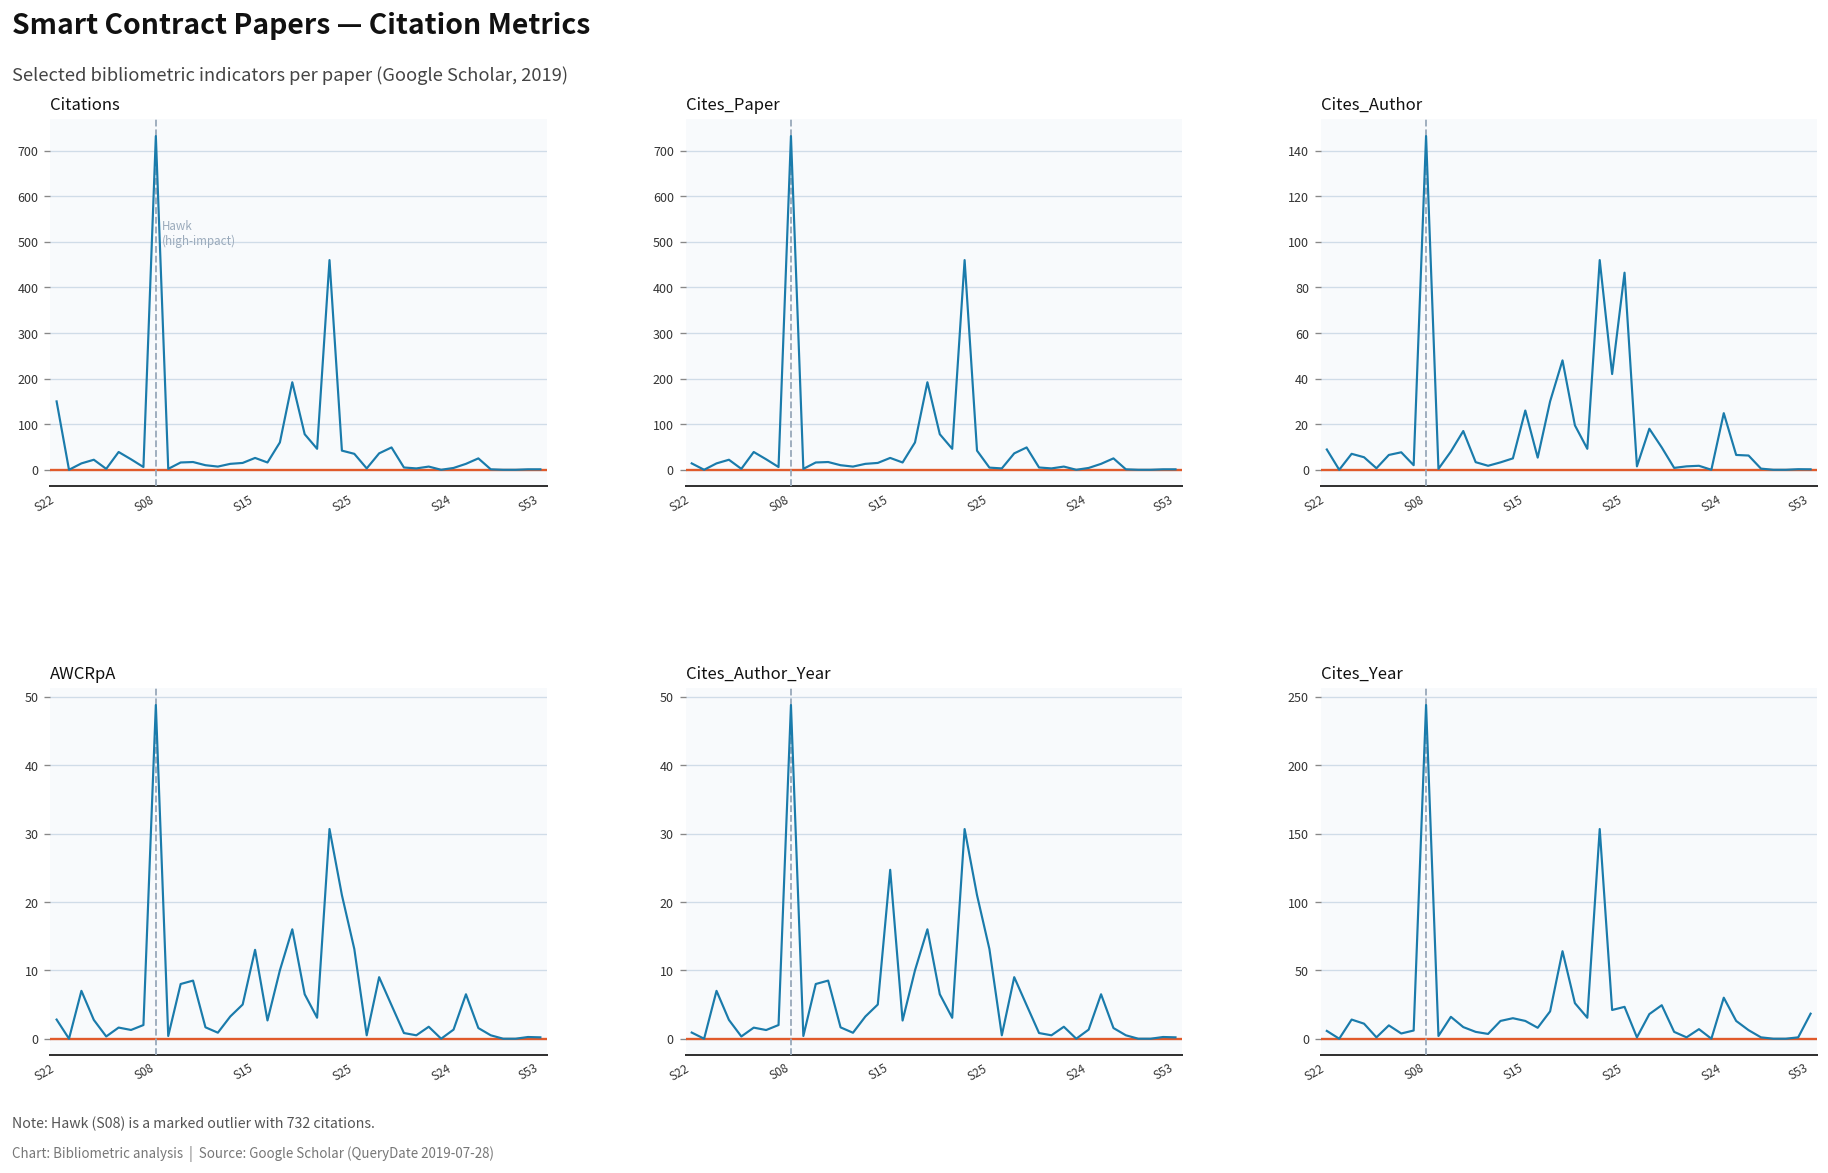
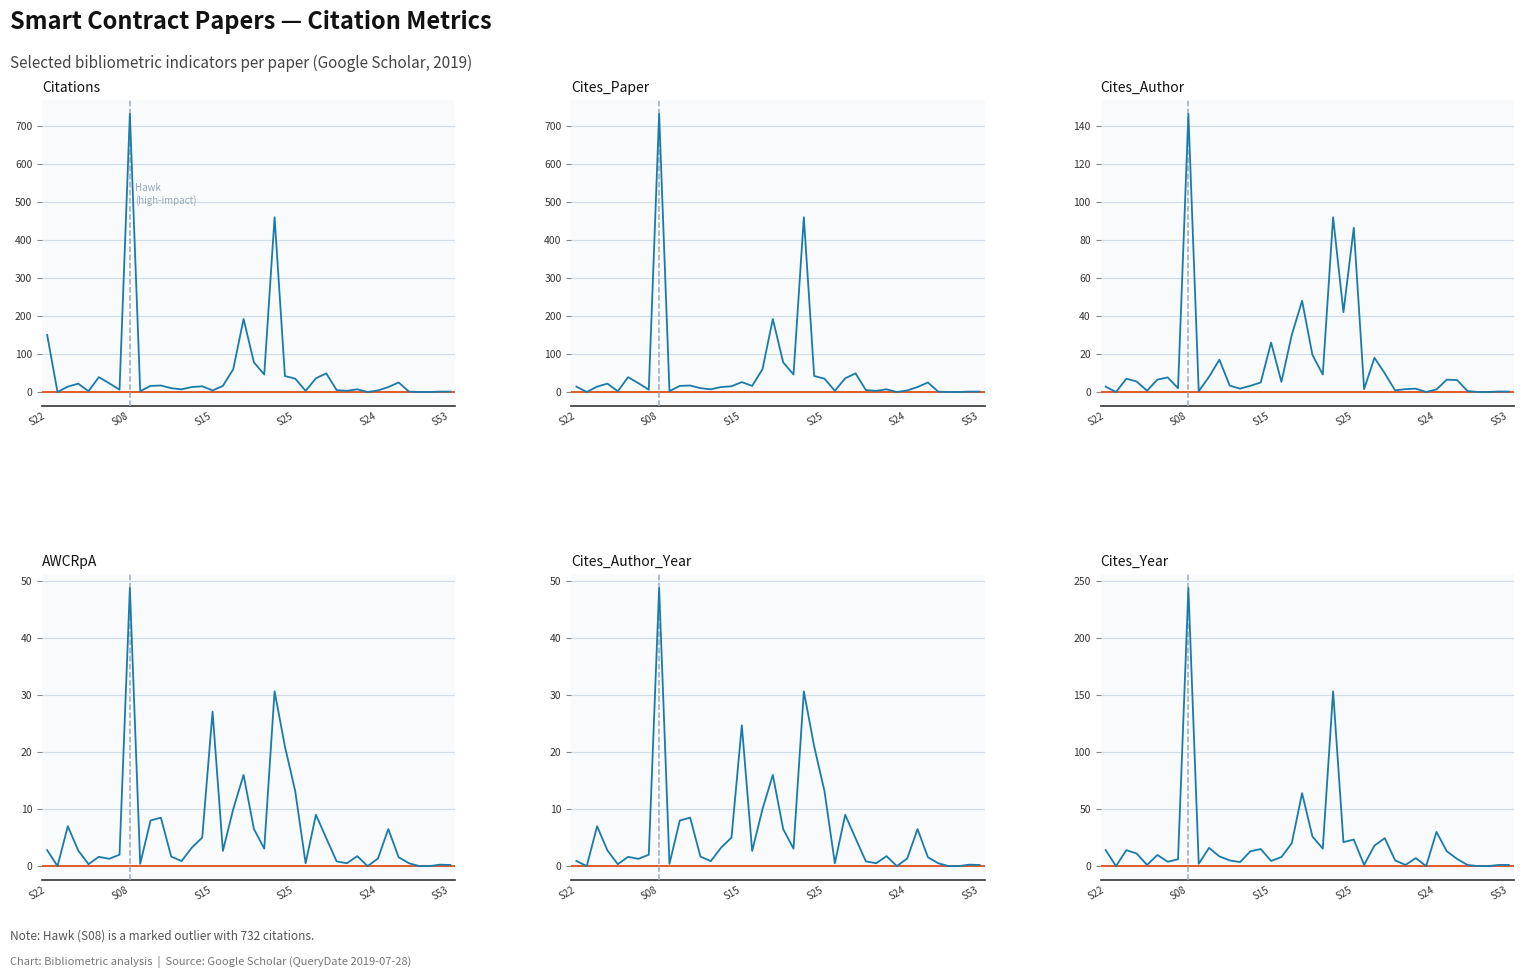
Citations, S15: 30 -> 0
Cites_Paper, S25: 0 -> 40
Cites_Author, S22: 9 -> 3
Cites_Author, S24: 25 -> 1
AWCRpA, S15: 13 -> 27
Cites_Year, S22: 6 -> 14
Cites_Year, S15: 13 -> 5
Cites_Year, S53: 18 -> 1
